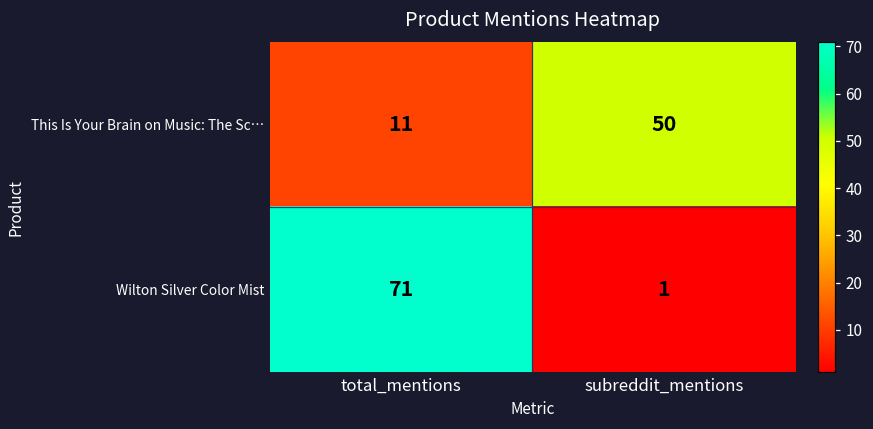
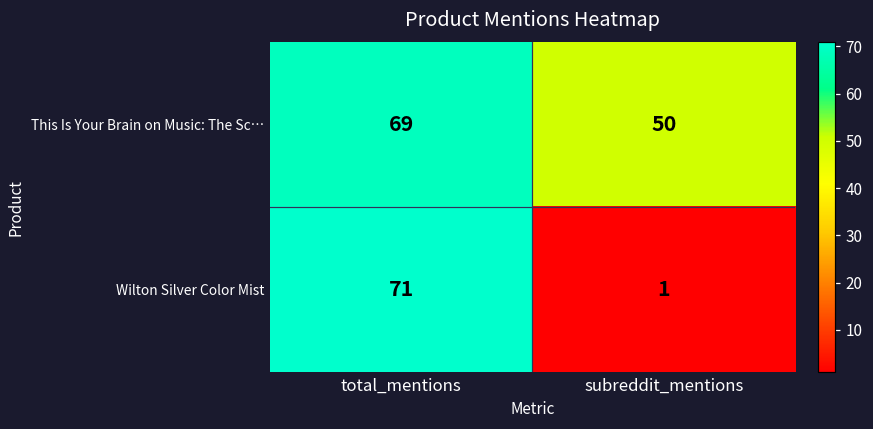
This Is Your Brain on Music: The Sc…, total_mentions: 11 -> 69
